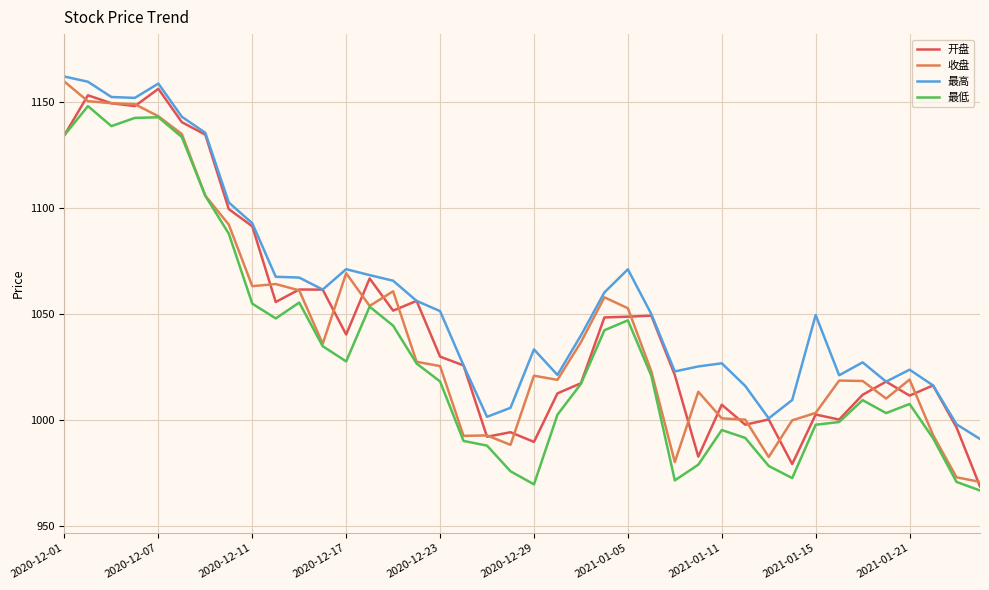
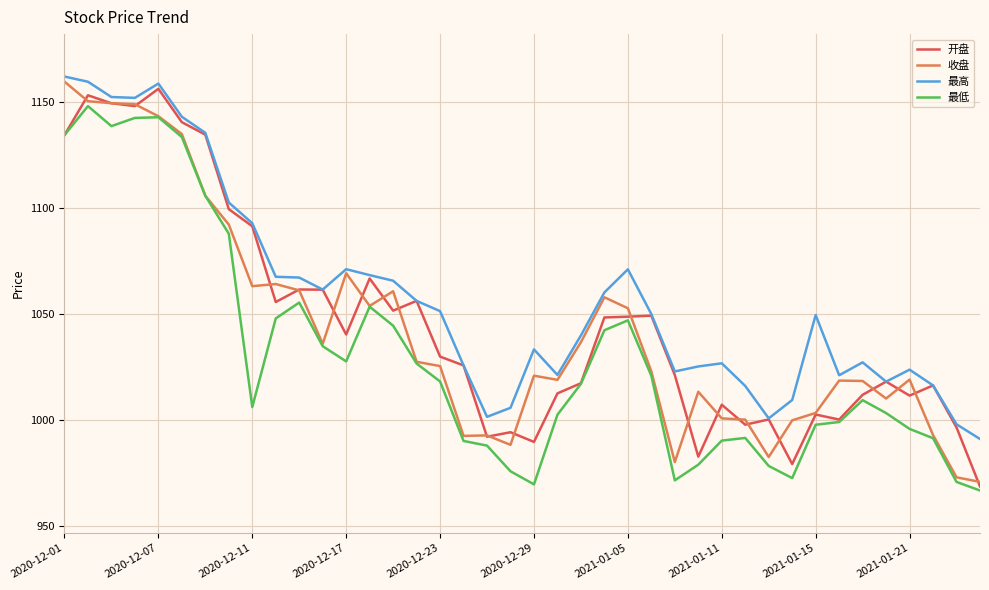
最低, 2020-12-11: 1055 -> 1006
最低, 2021-01-11: 995 -> 990
最低, 2021-01-21: 1008 -> 996
